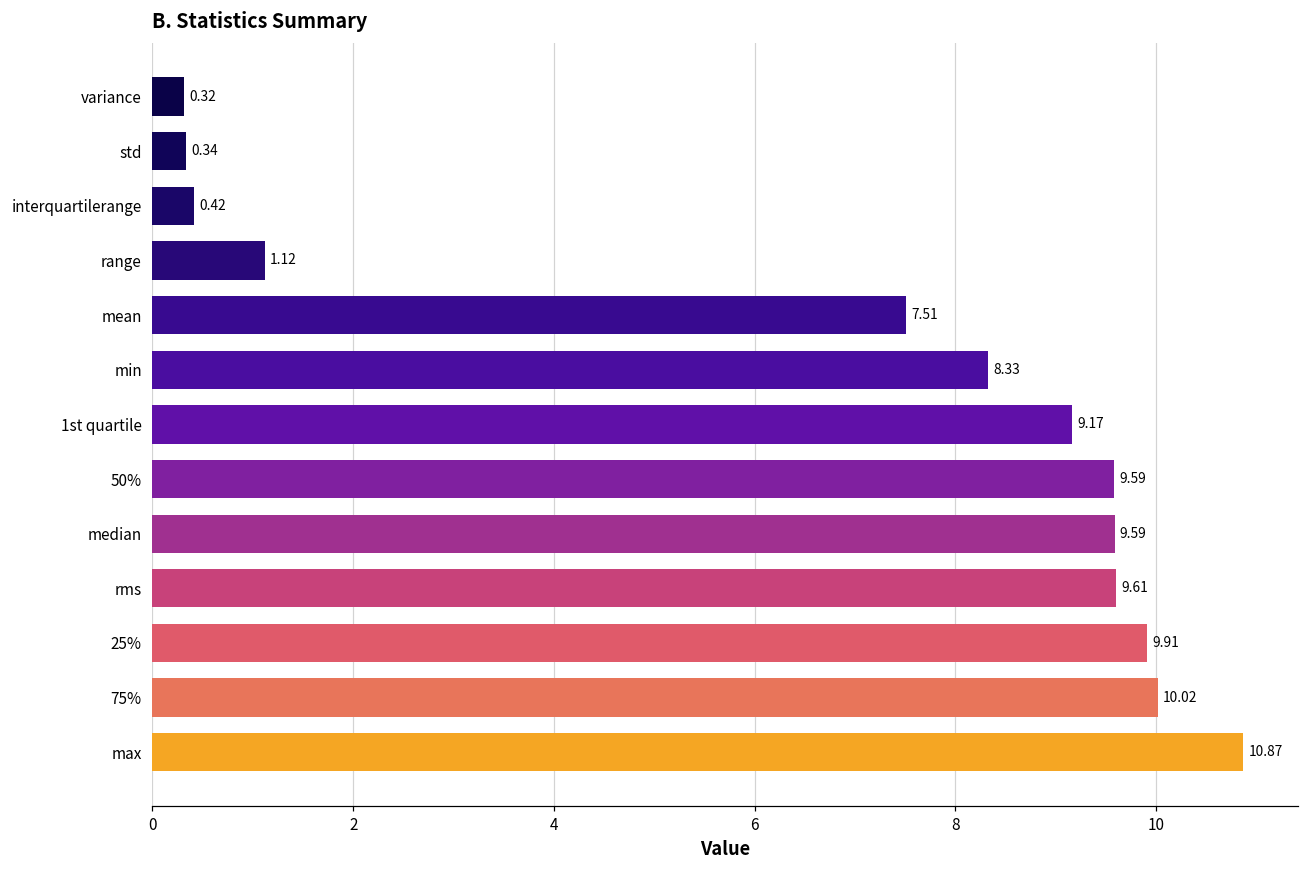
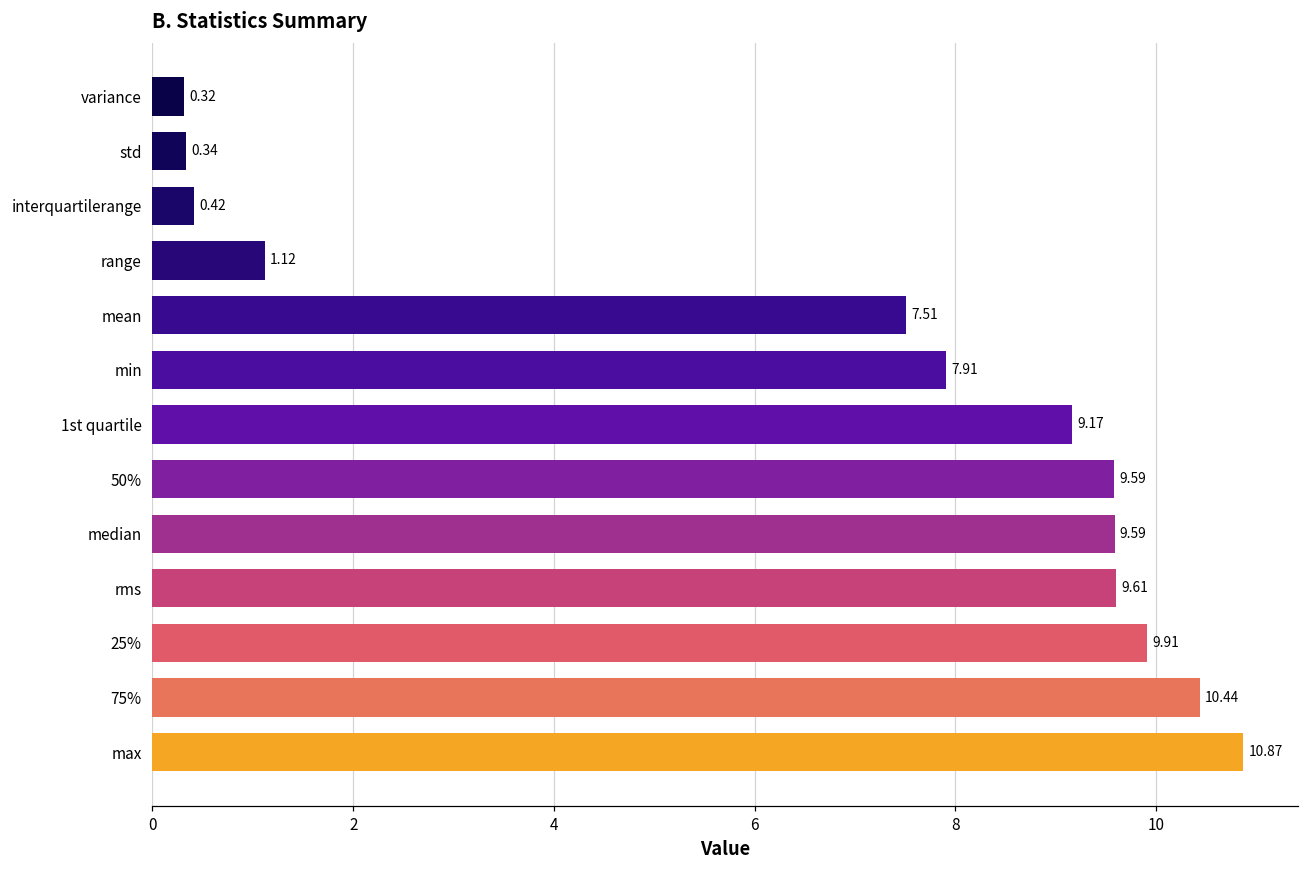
min: 8.33 -> 7.91
75%: 10.02 -> 10.44
